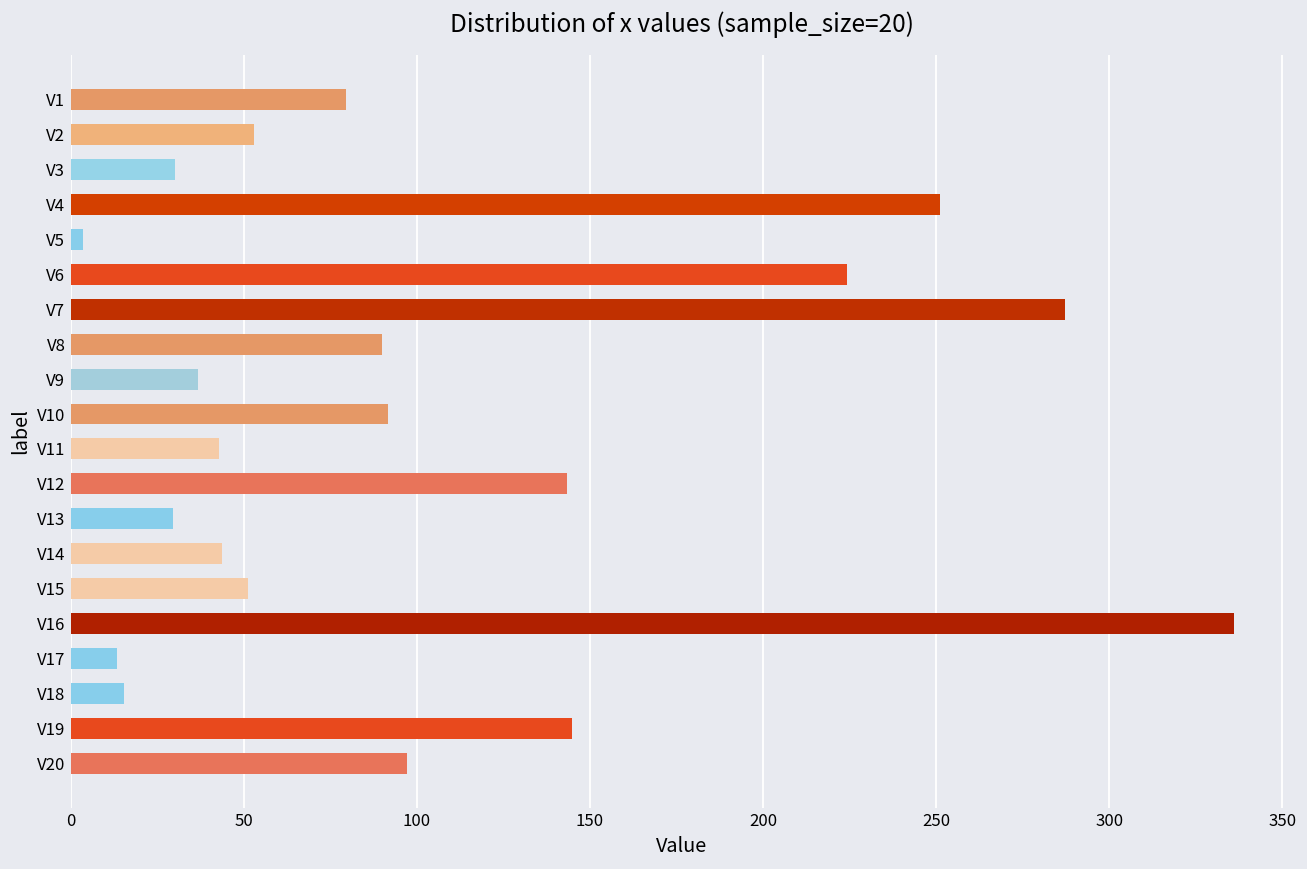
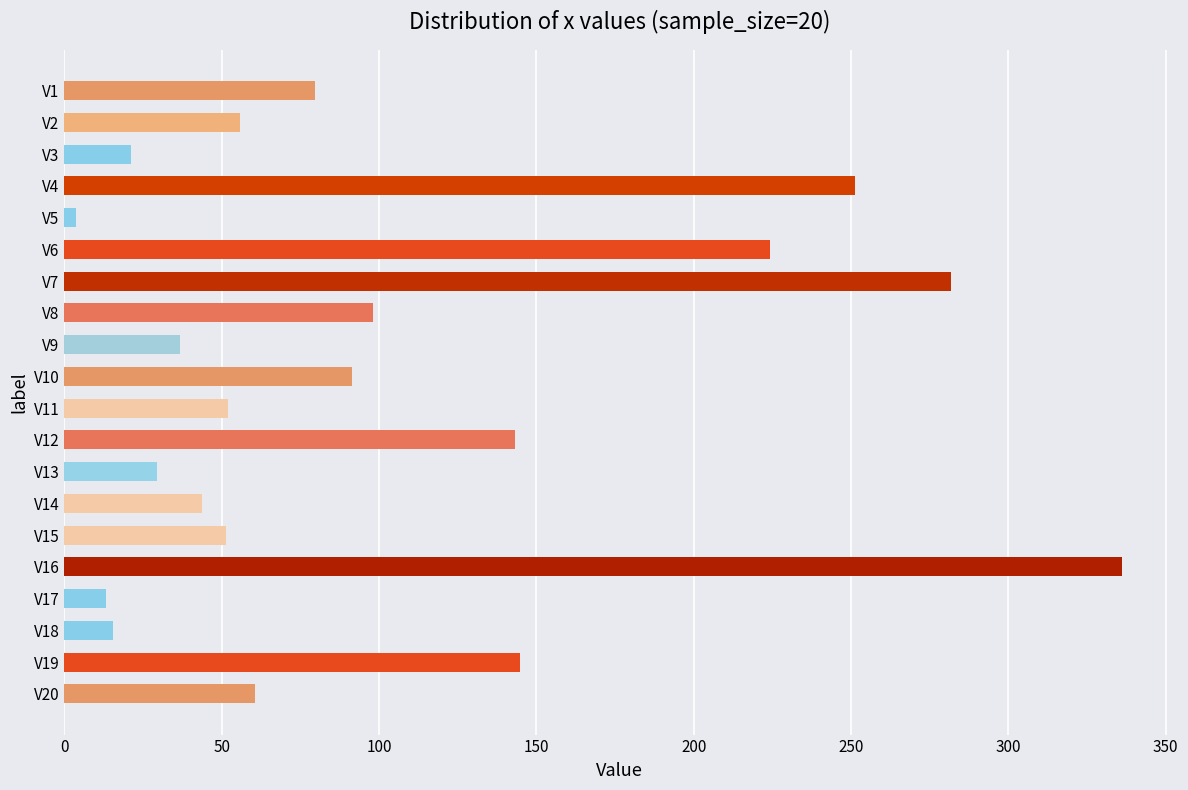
V2: 53 -> 56
V3: 30 -> 21
V7: 287 -> 282
V8: 90 -> 98
V11: 43 -> 52
V20: 97 -> 61
